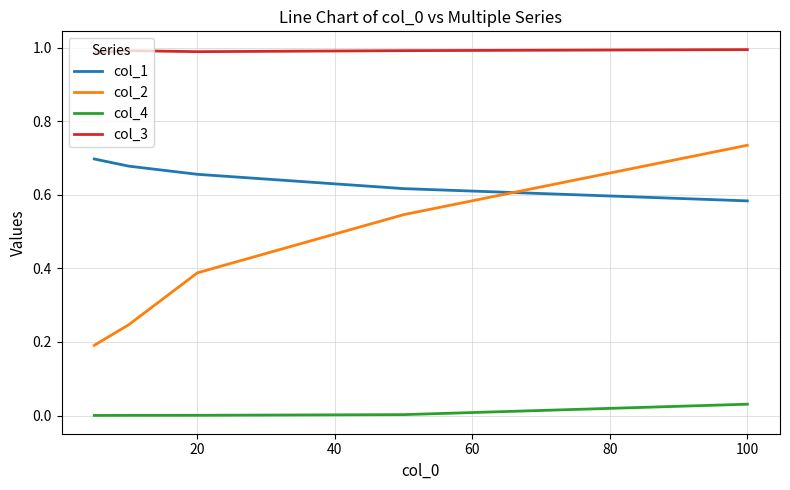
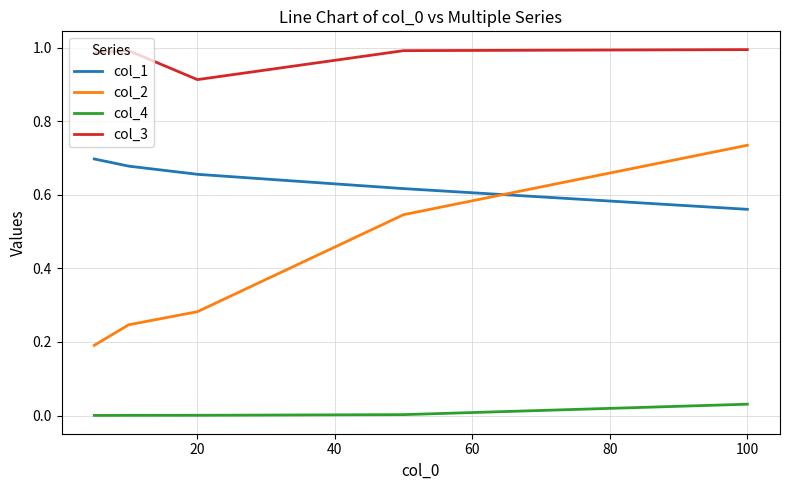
col_2, 20: 0.39 -> 0.28
col_3, 20: 0.99 -> 0.91
col_1, 100: 0.58 -> 0.56
